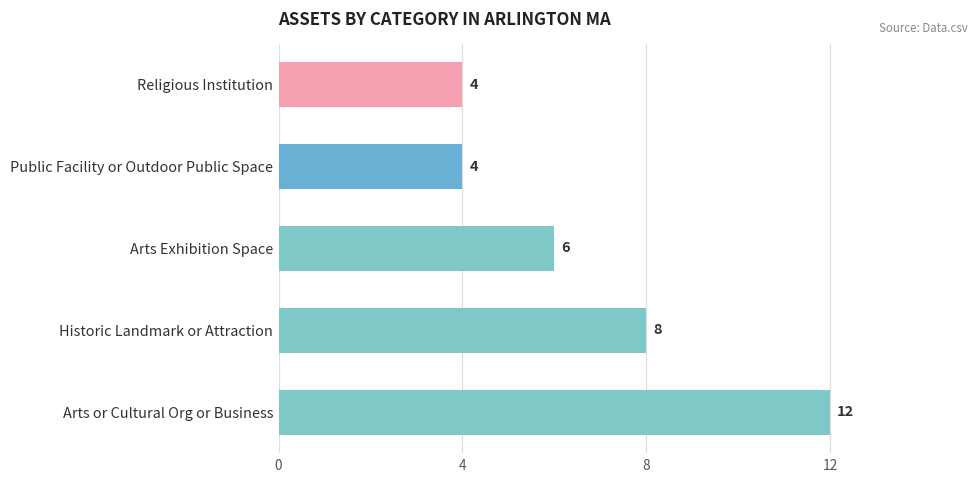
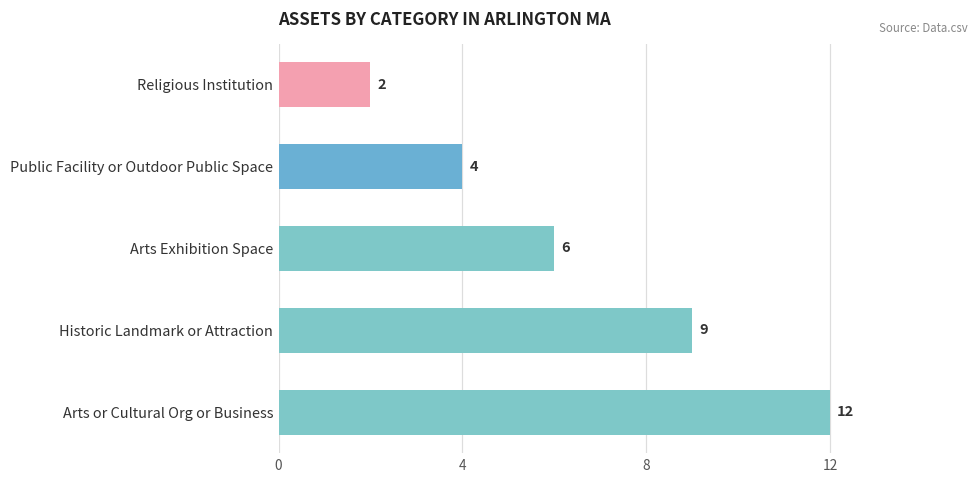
Religious Institution: 4 -> 2
Historic Landmark or Attraction: 8 -> 9
